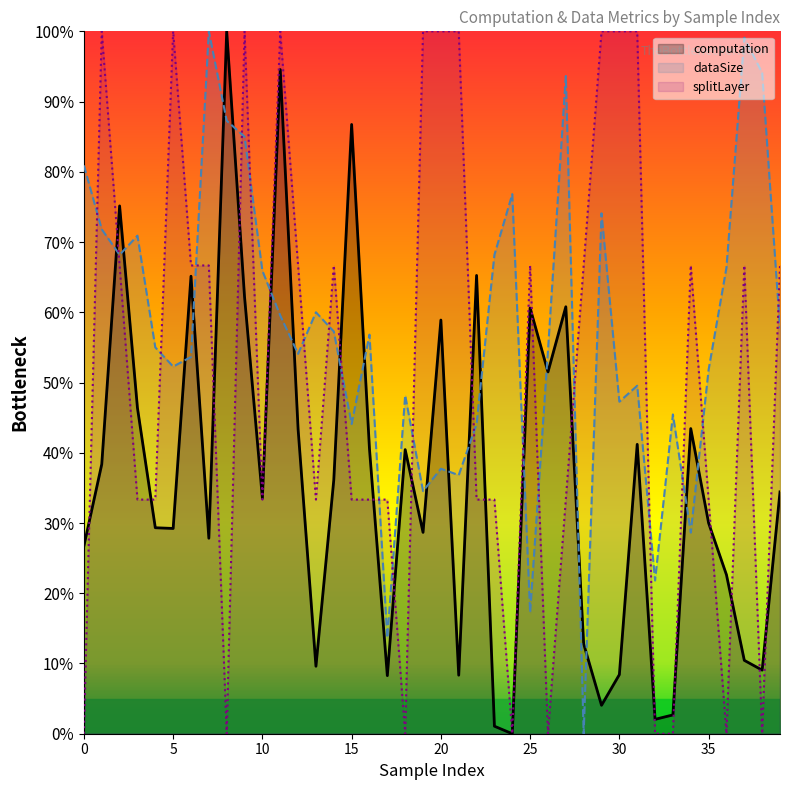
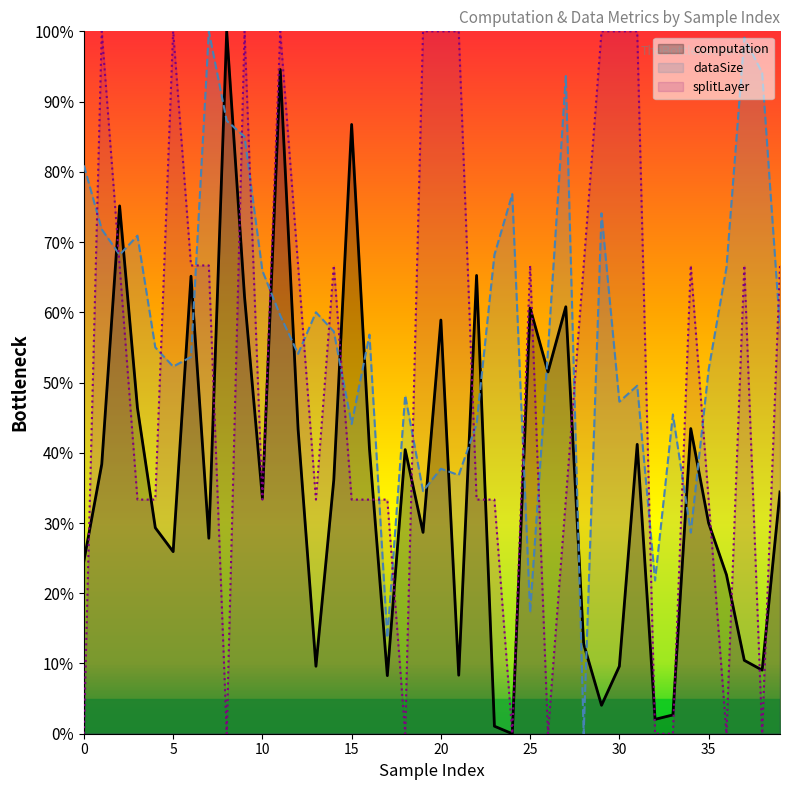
computation, 0: 27% -> 25%
computation, 5: 29% -> 26%
computation, 30: 8% -> 10%
